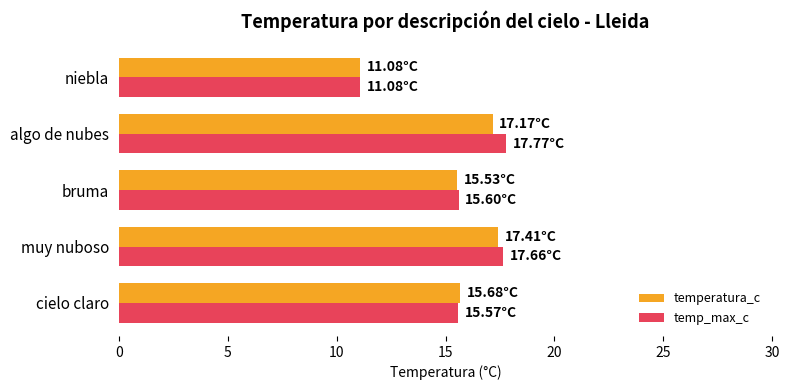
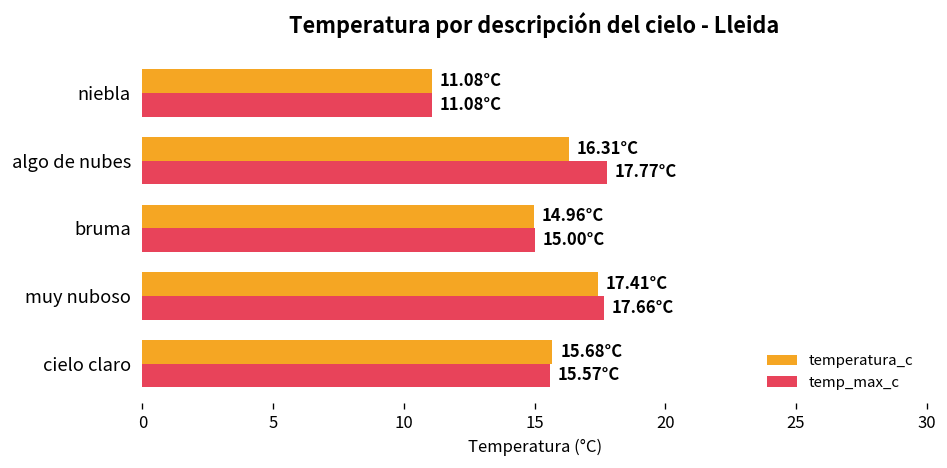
temperatura_c, algo de nubes: 17.17°C -> 16.31°C
temperatura_c, bruma: 15.53°C -> 14.96°C
temp_max_c, bruma: 15.60°C -> 15.00°C
